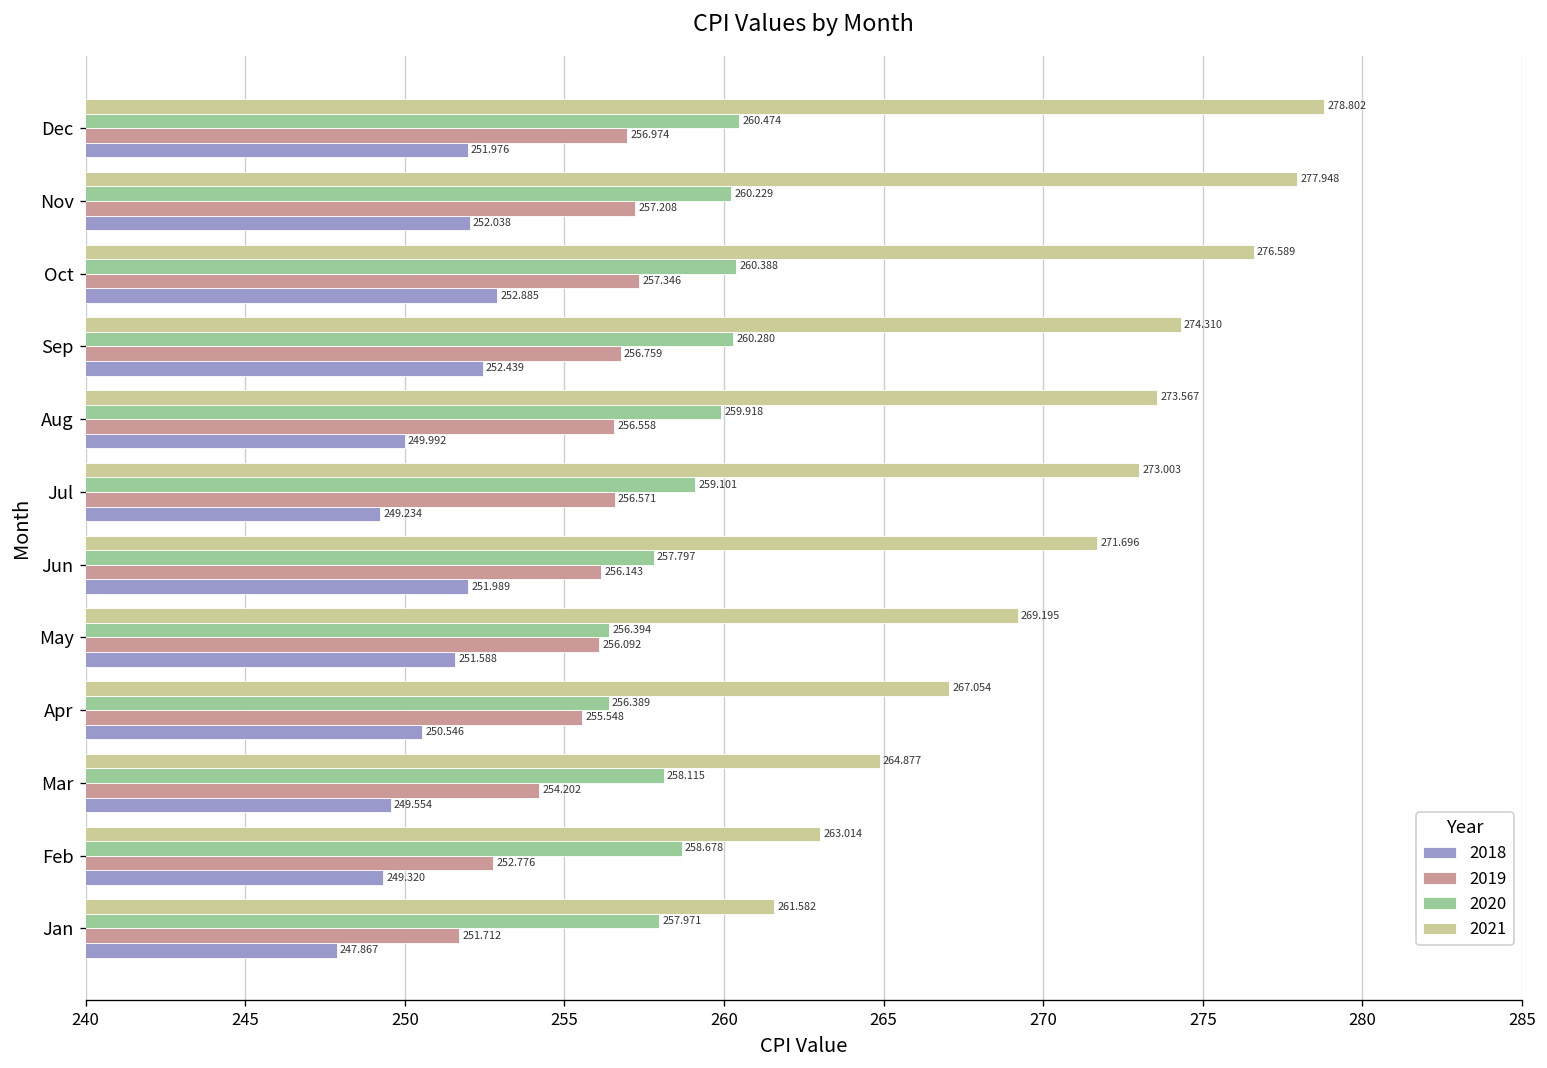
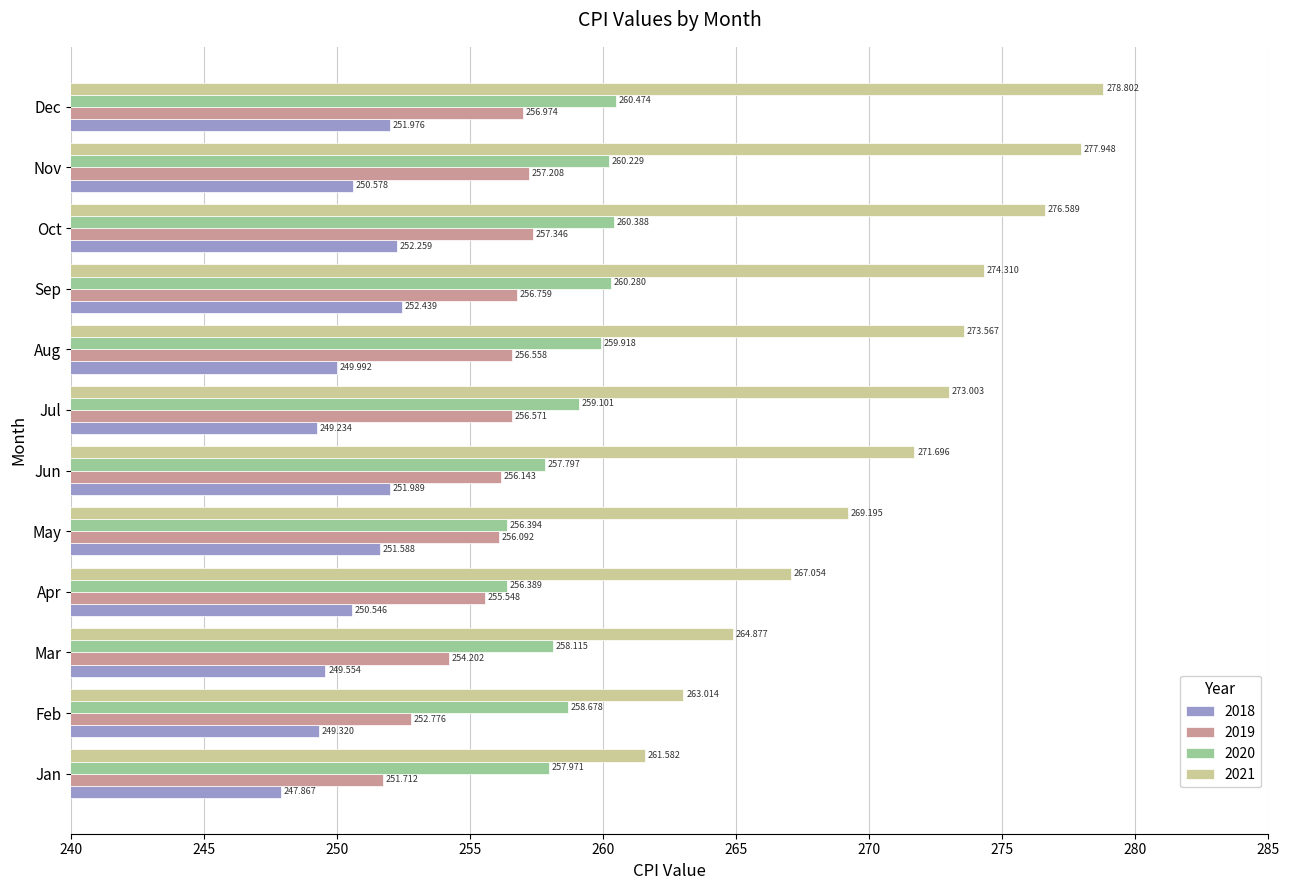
2018, Nov: 252.038 -> 250.578
2018, Oct: 252.885 -> 252.259
